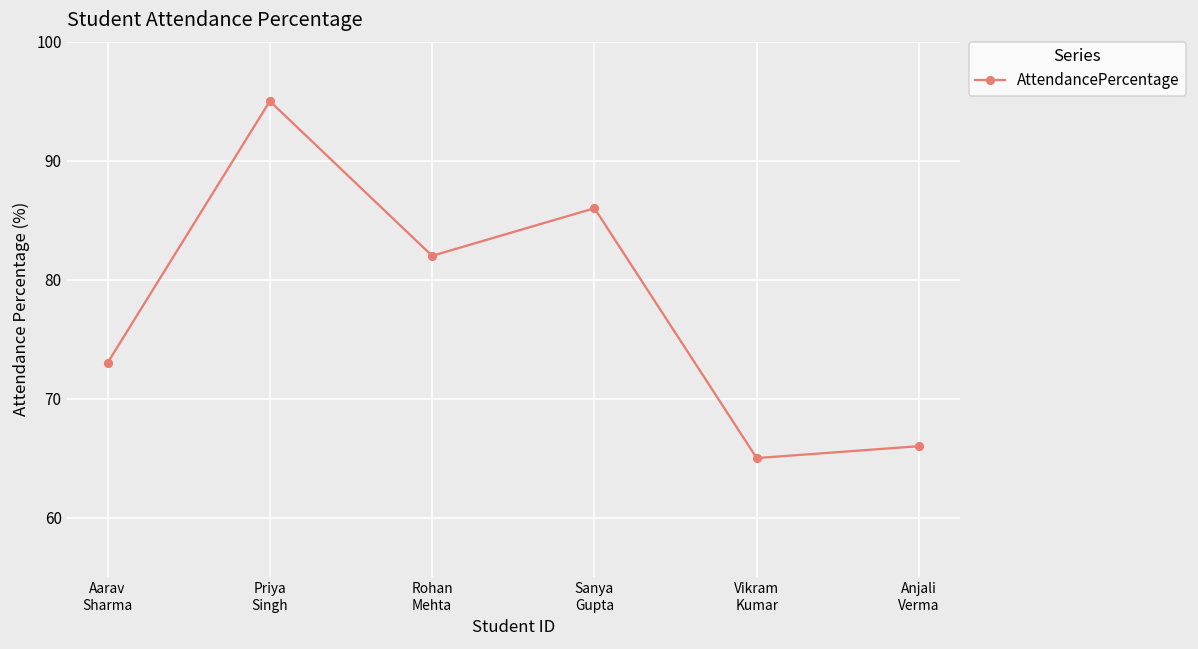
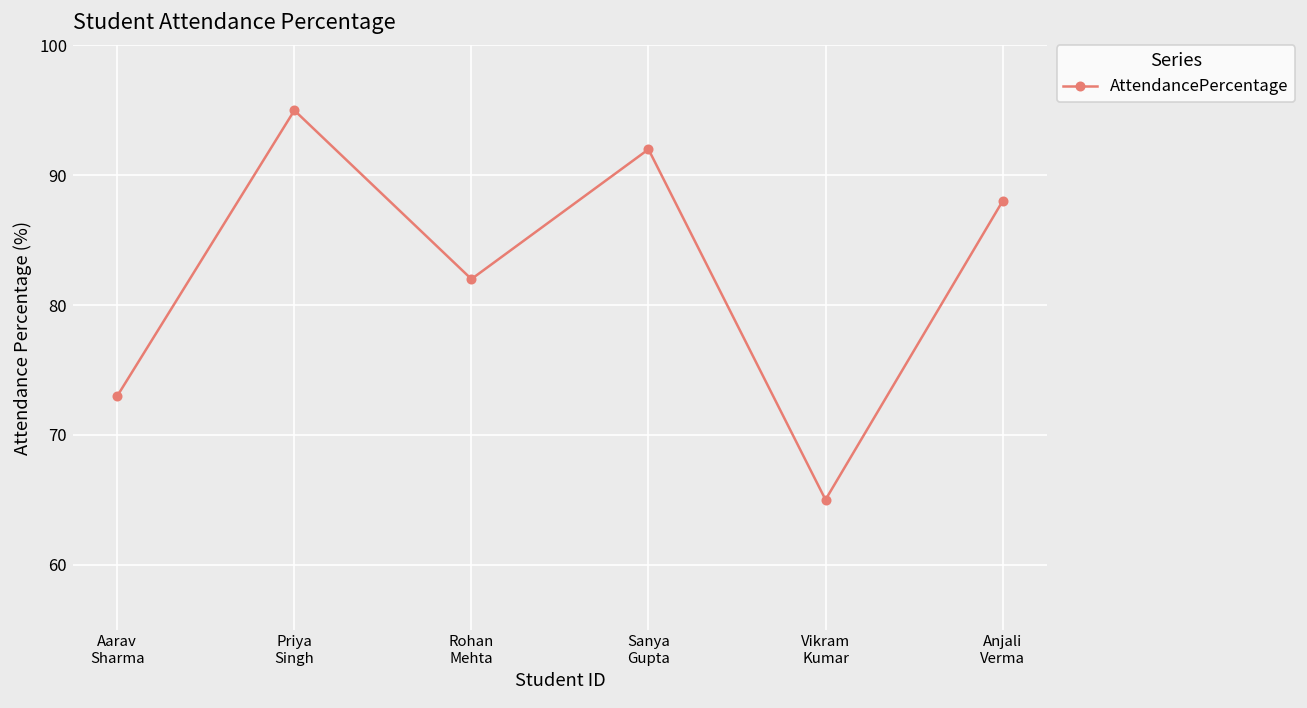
Sanya Gupta: 86 -> 92
Anjali Verma: 66 -> 88
